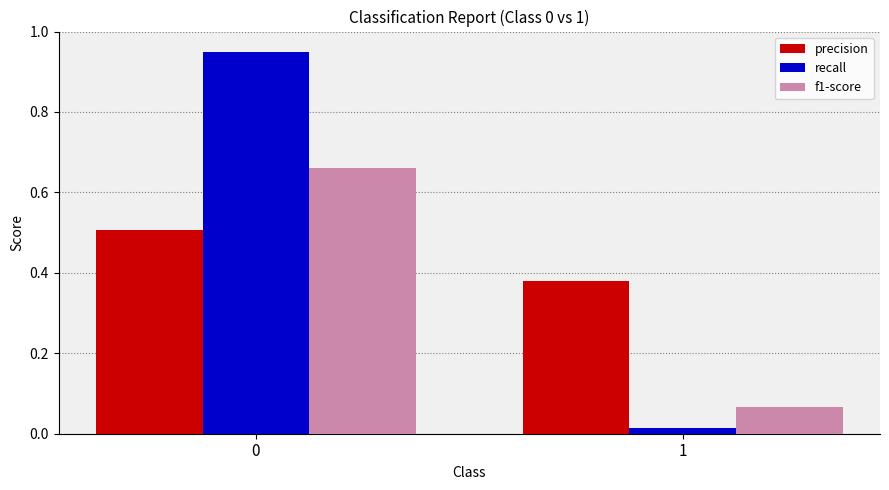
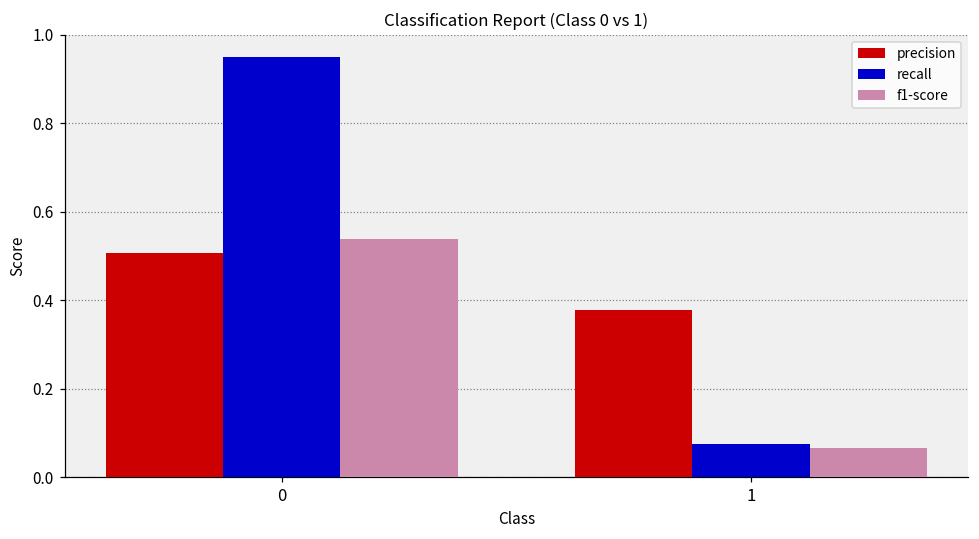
f1-score, 0: 0.66 -> 0.54
recall, 1: 0.01 -> 0.07
